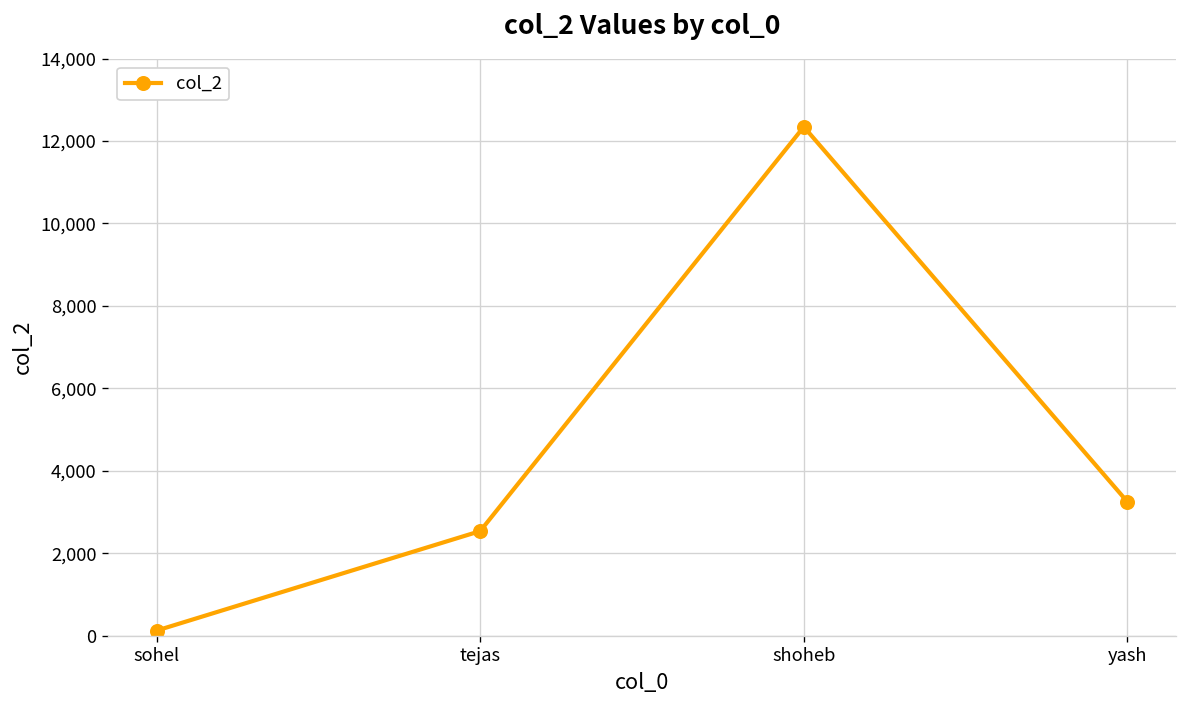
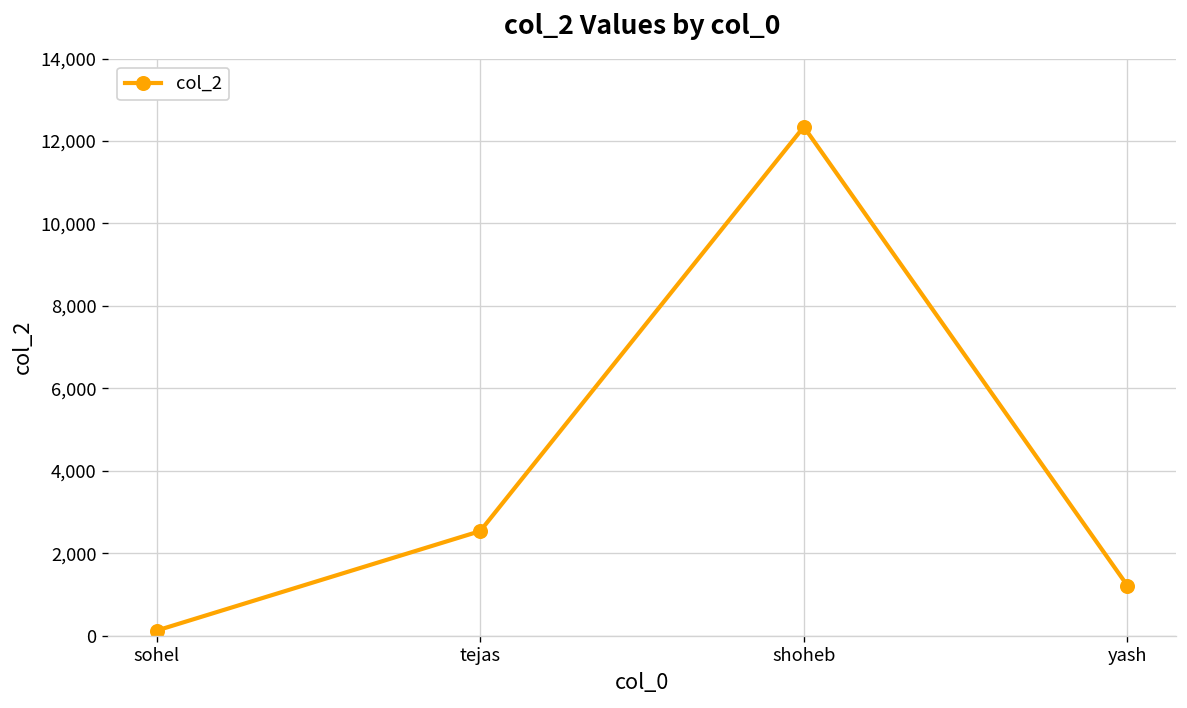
yash: 3,200 -> 1,200
